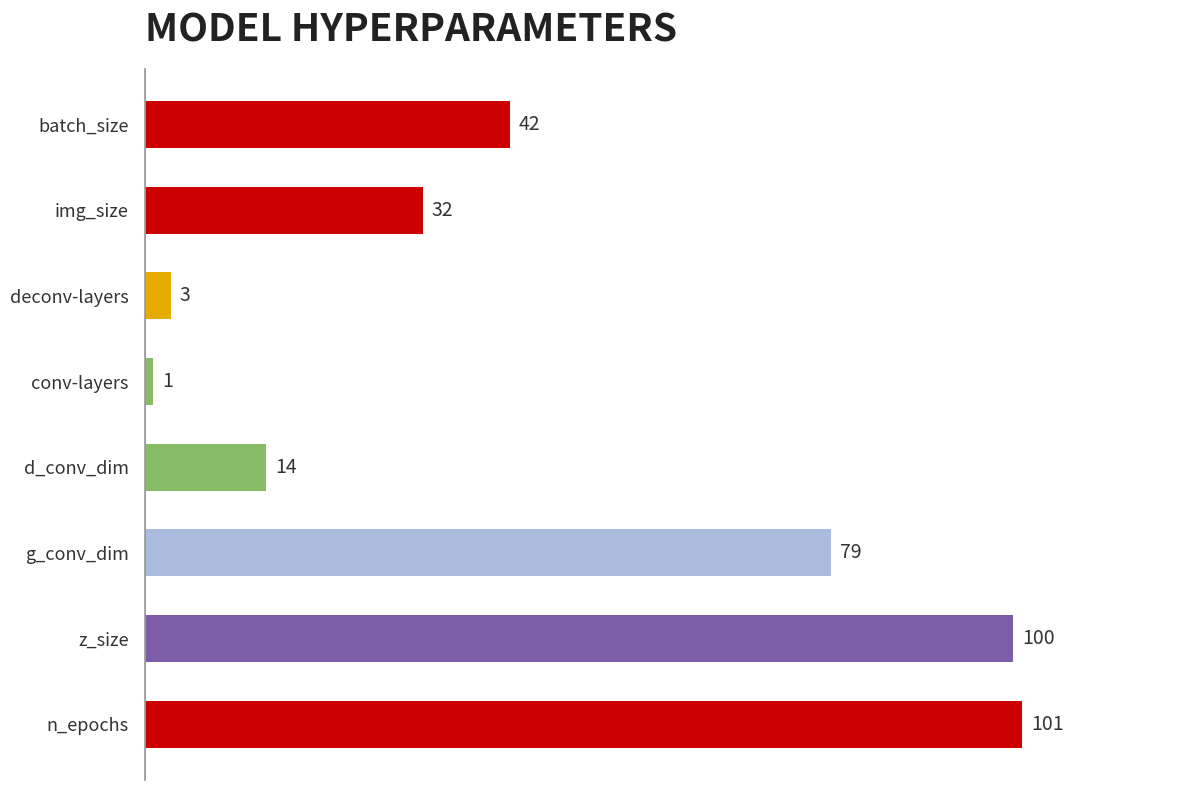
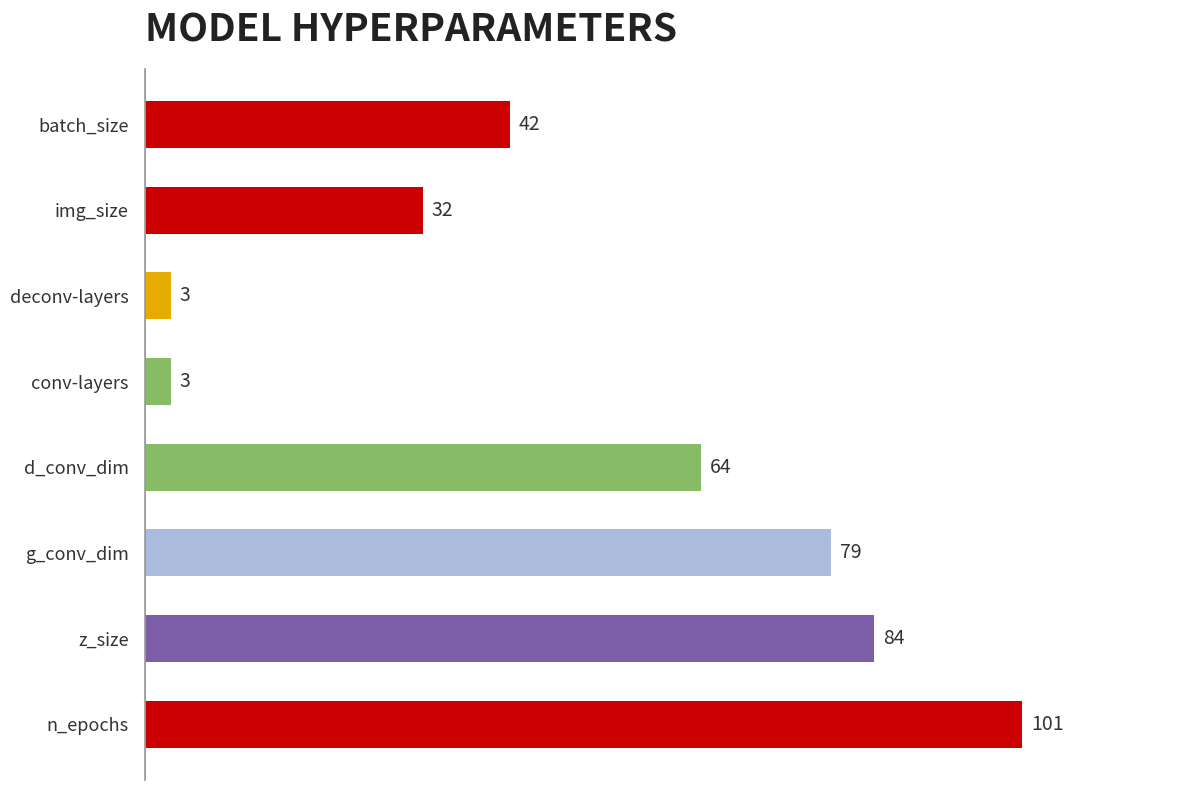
conv-layers: 1 -> 3
d_conv_dim: 14 -> 64
z_size: 100 -> 84
